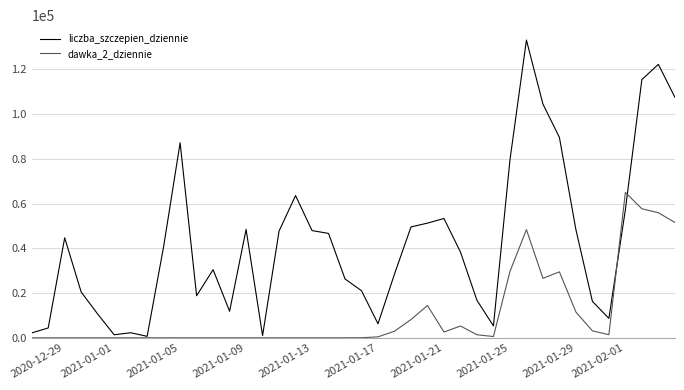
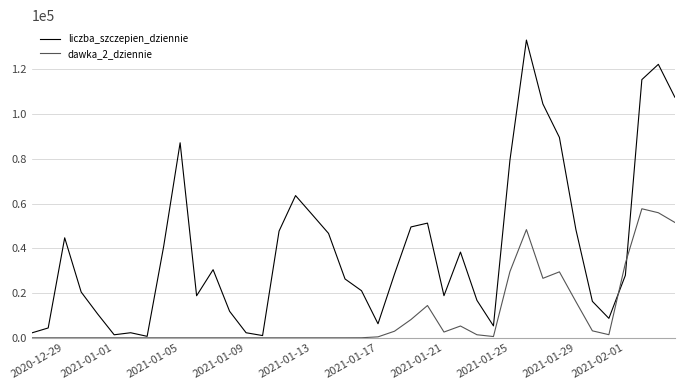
liczba_szczepien_dziennie, 2021-01-09: 48000 -> 2000
liczba_szczepien_dziennie, 2021-01-13: 48000 -> 55000
liczba_szczepien_dziennie, 2021-01-21: 53000 -> 19000
dawka_2_dziennie, 2021-01-29: 12000 -> 16000
liczba_szczepien_dziennie, 2021-02-01: 57000 -> 28000
dawka_2_dziennie, 2021-02-01: 65000 -> 33000
